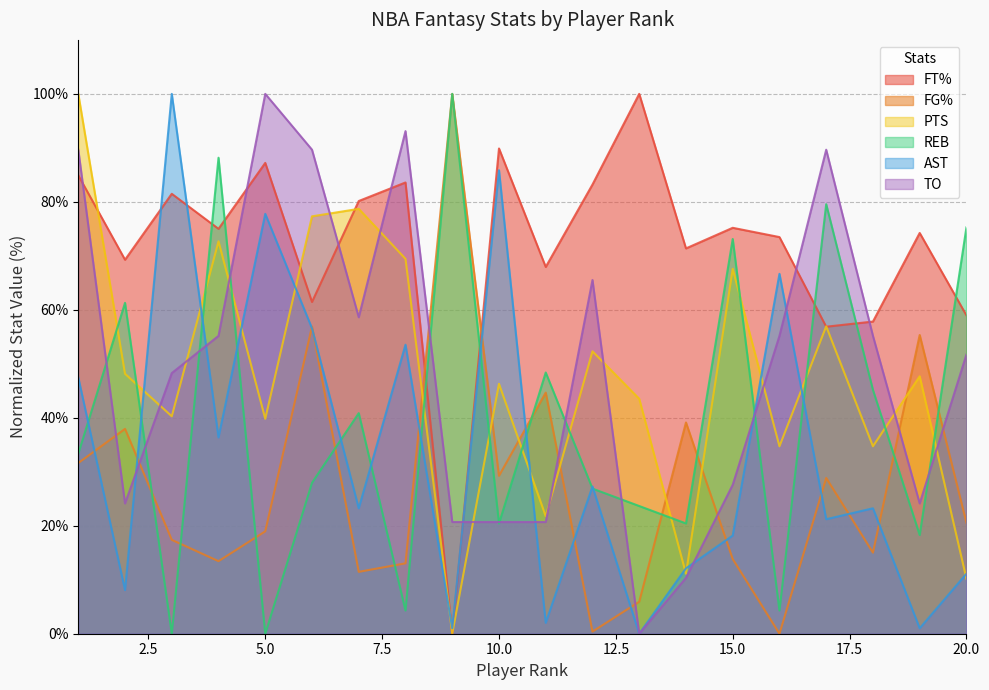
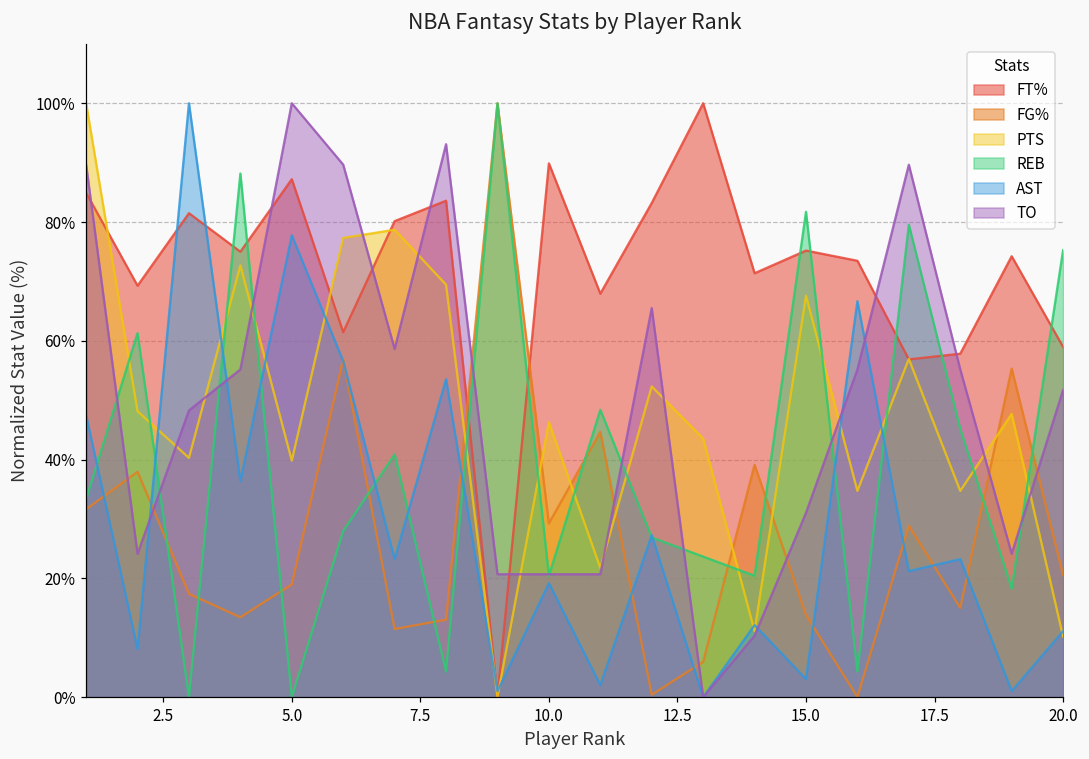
AST, 10.0: 86% -> 19%
REB, 15.0: 73% -> 82%
AST, 15.0: 18% -> 3%
TO, 15.0: 28% -> 31%
